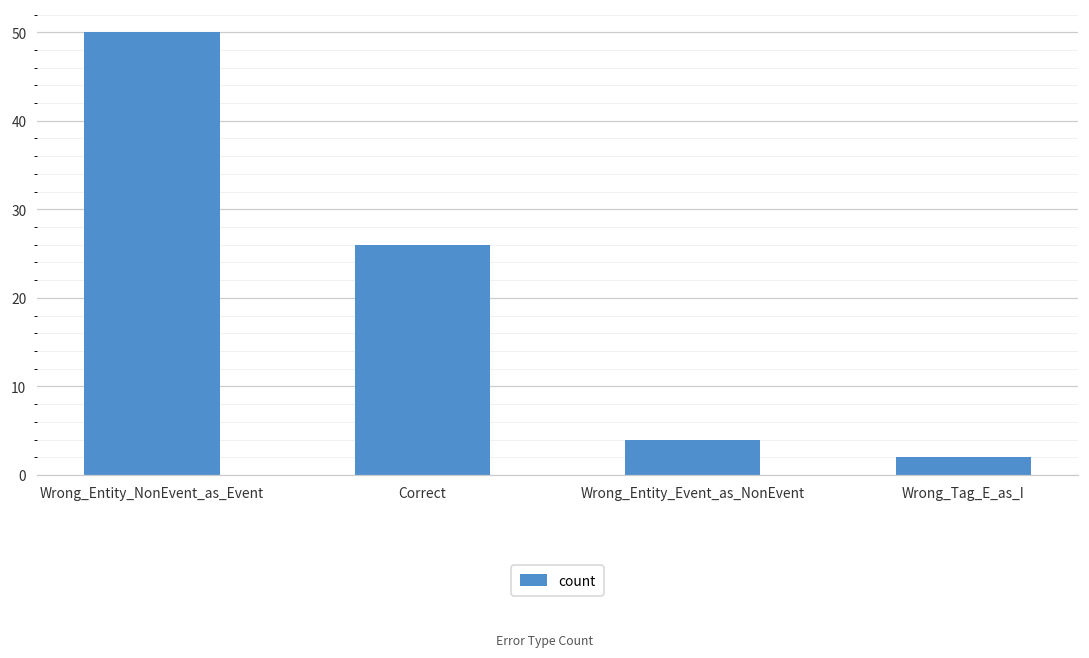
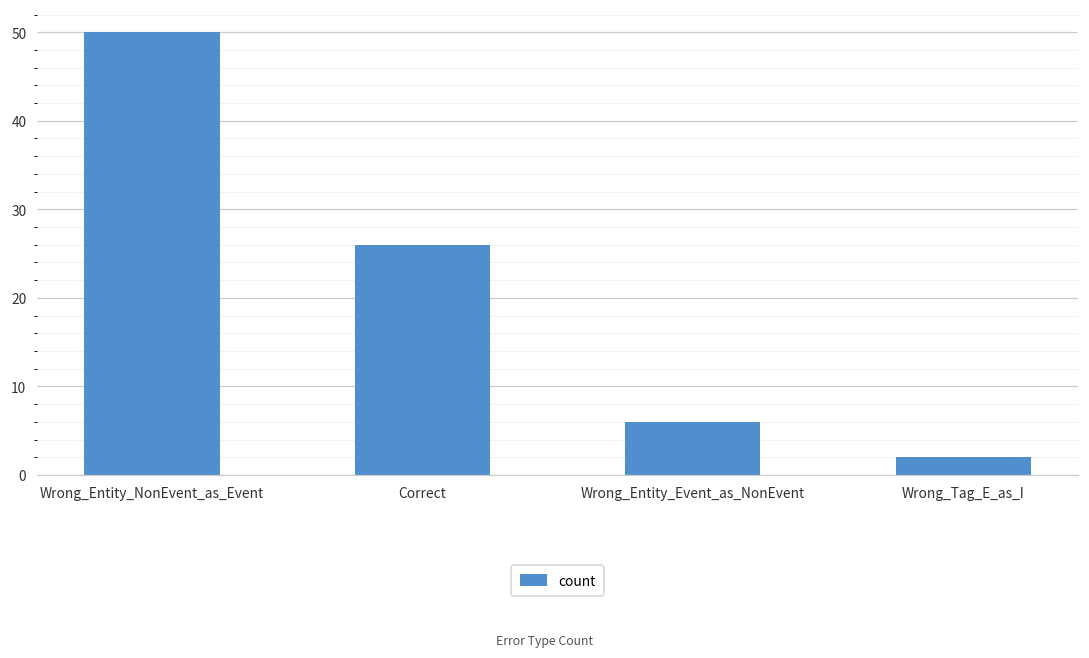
Wrong_Entity_Event_as_NonEvent: 4 -> 6
